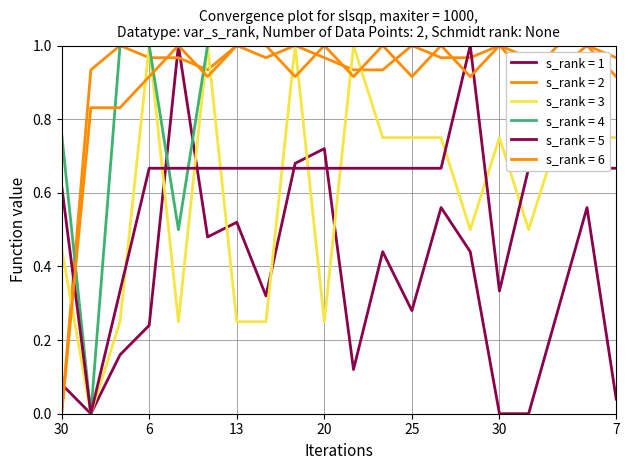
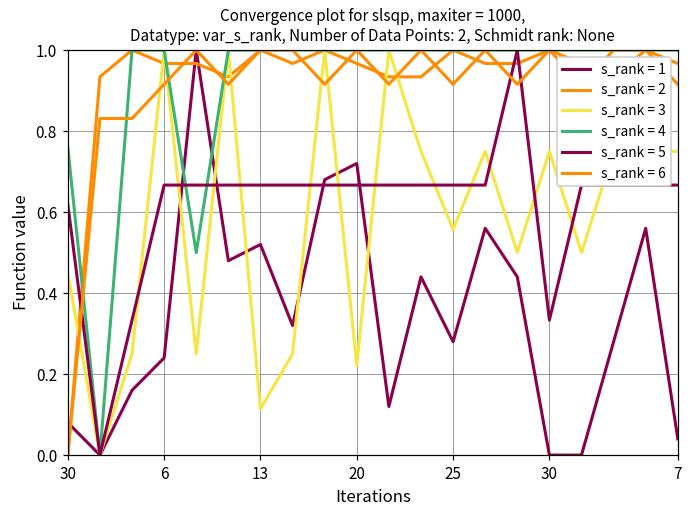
s_rank = 3, 13: 0.25 -> 0.11
s_rank = 3, 20: 0.25 -> 0.22
s_rank = 3, 25: 0.75 -> 0.56
